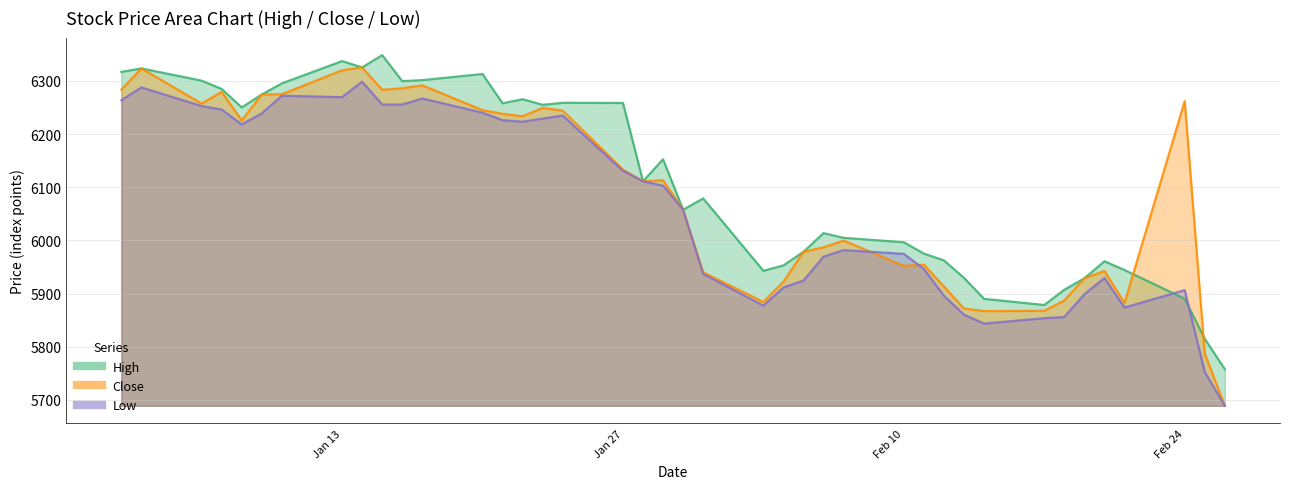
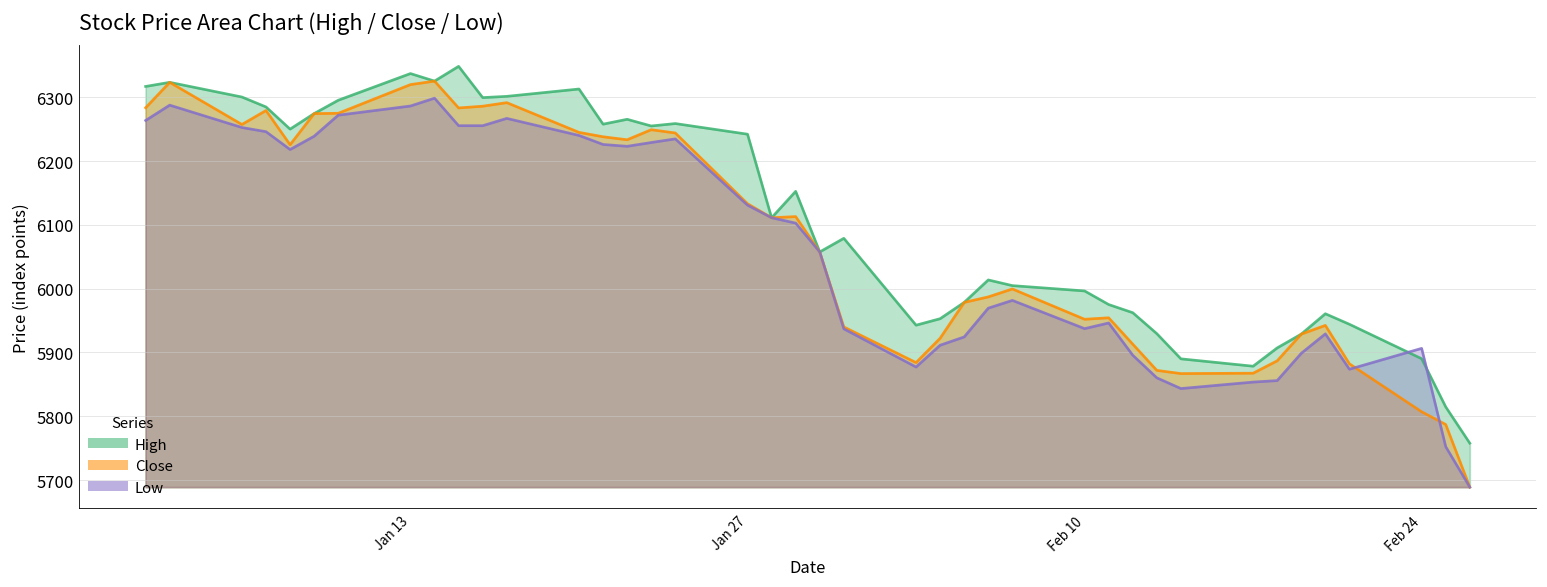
Low, Jan 13: 6270 -> 6290
High, Jan 27: 6260 -> 6240
Low, Feb 10: 5970 -> 5940
Close, Feb 24: 6260 -> 5810
